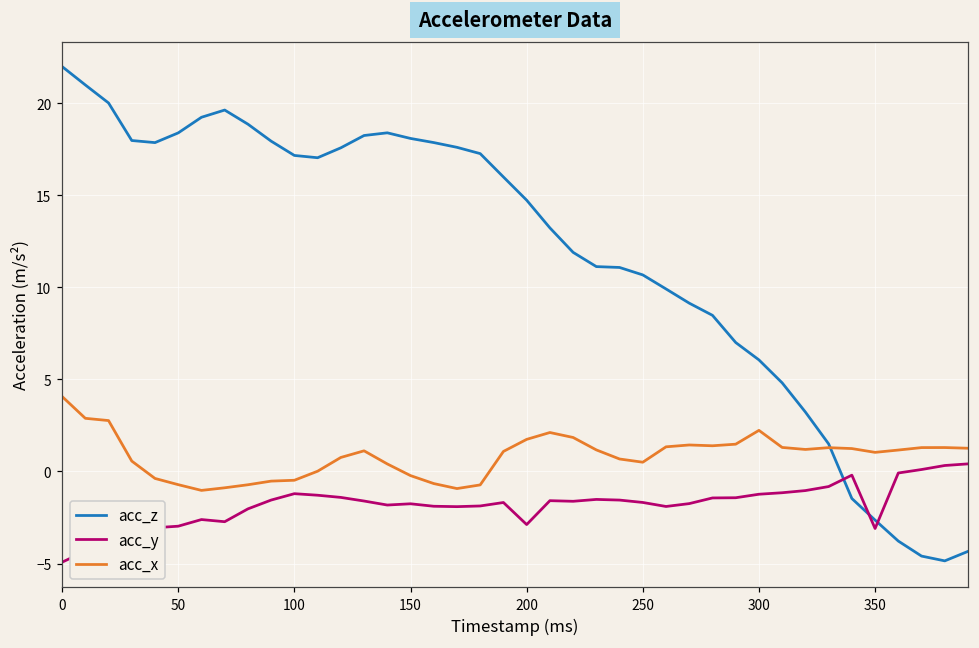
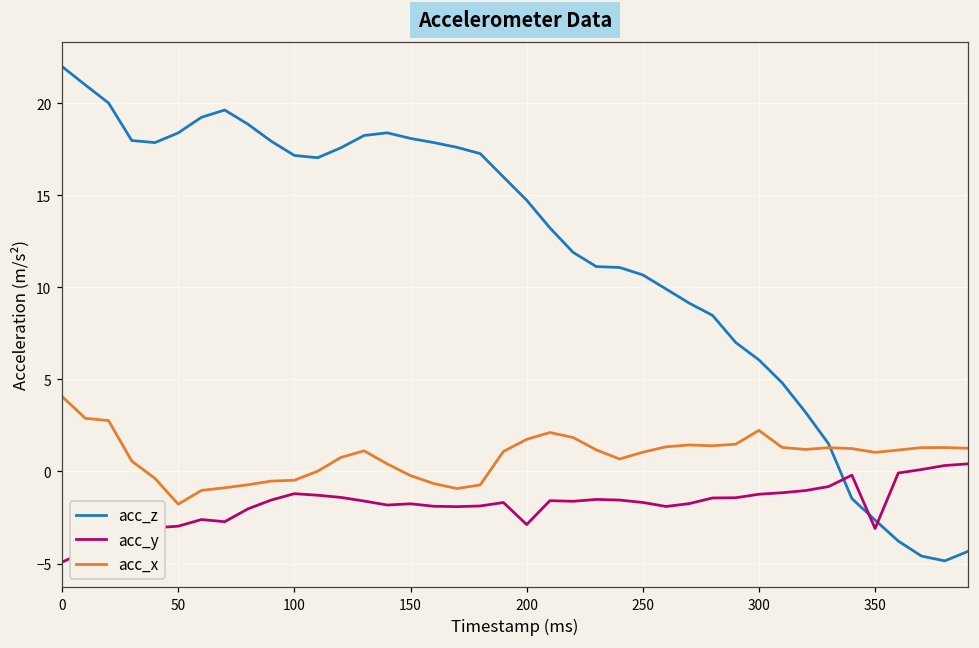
acc_x, 50: -0.7 -> -1.8
acc_x, 250: 0.5 -> 1.0
